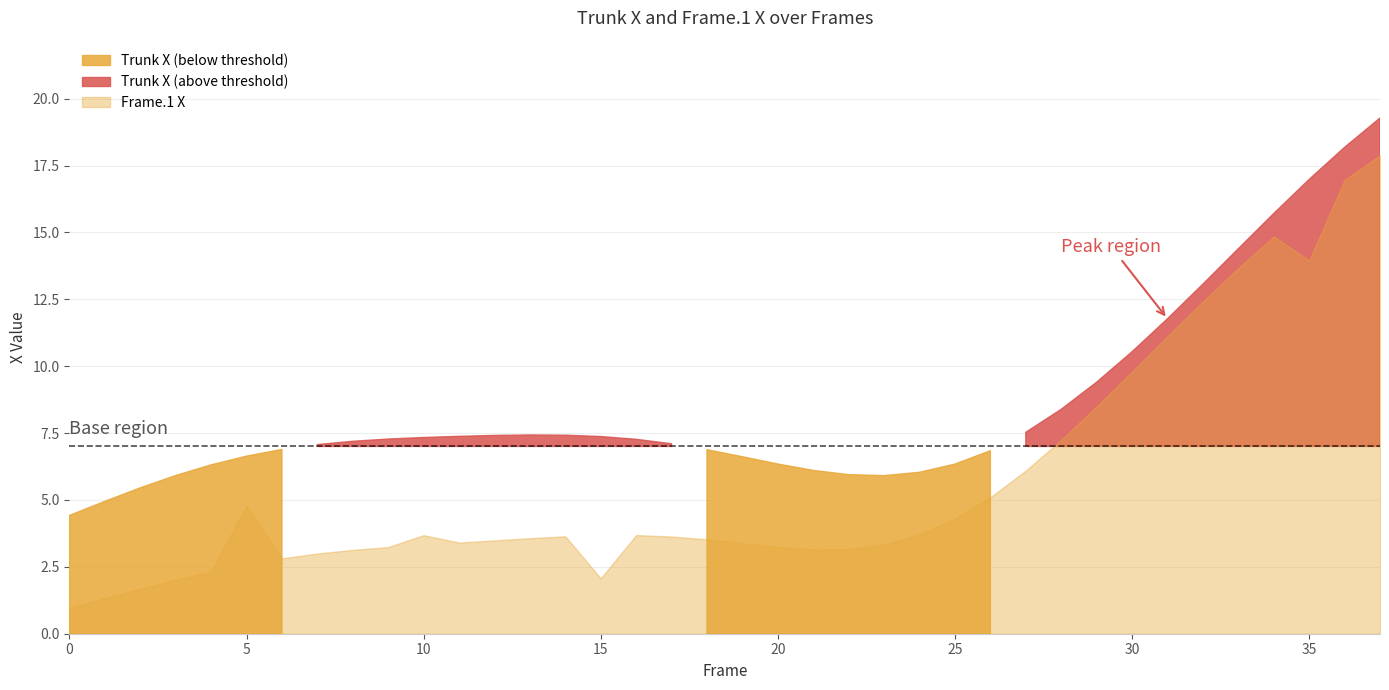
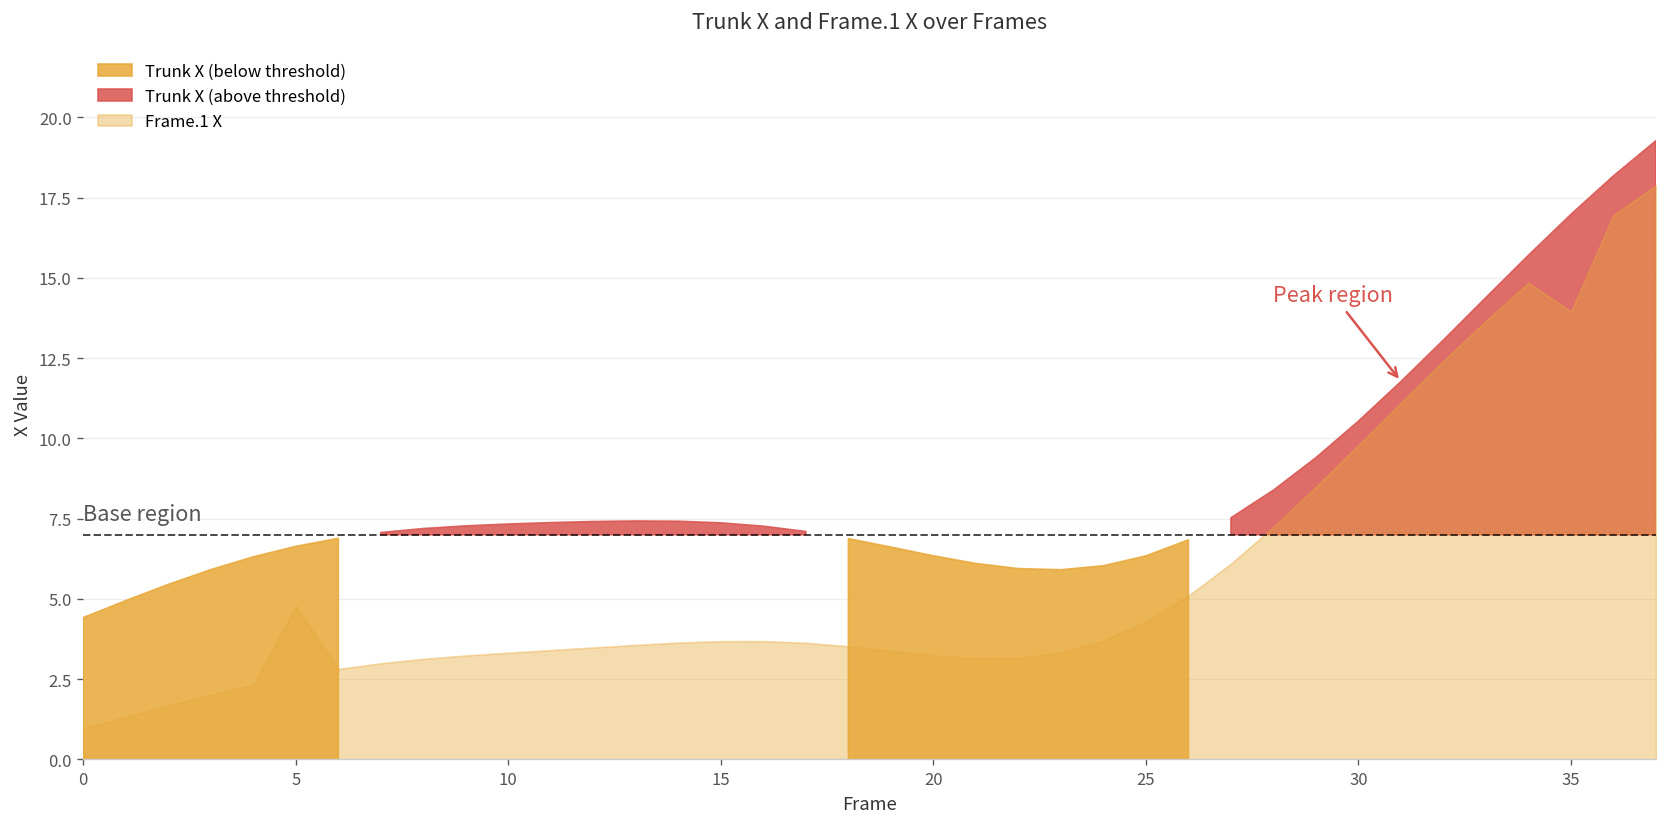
10: 3.7 -> 3.3
15: 2.1 -> 3.7
